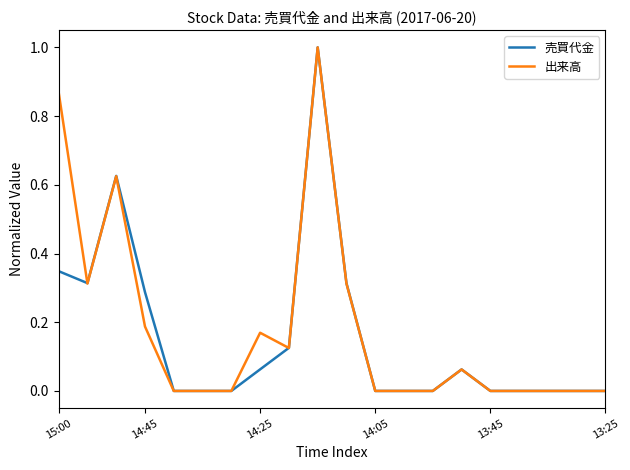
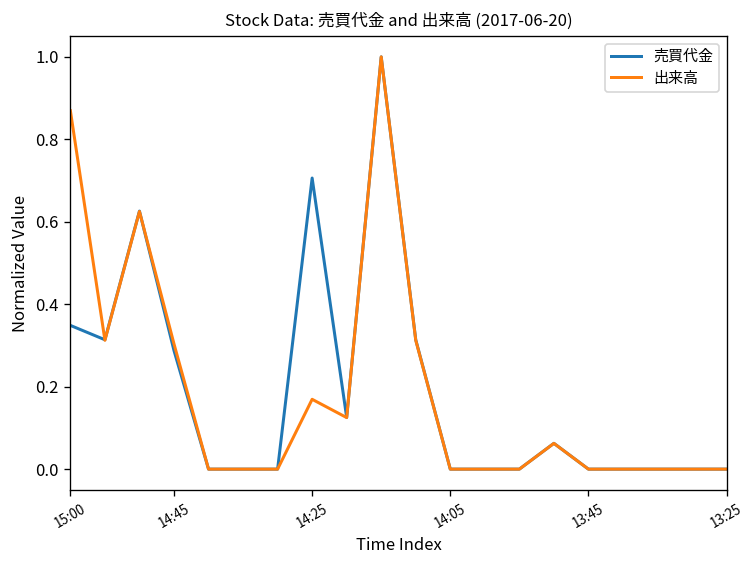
出来高, 14:45: 0.19 -> 0.30
売買代金, 14:25: 0.06 -> 0.71
